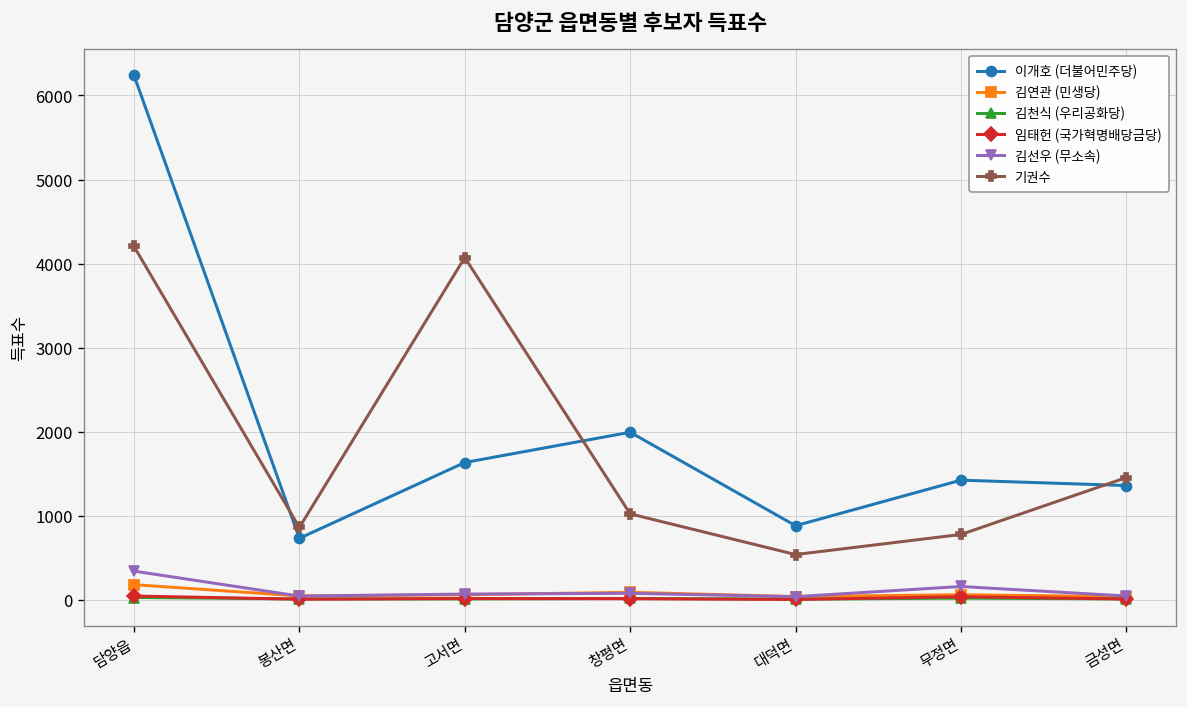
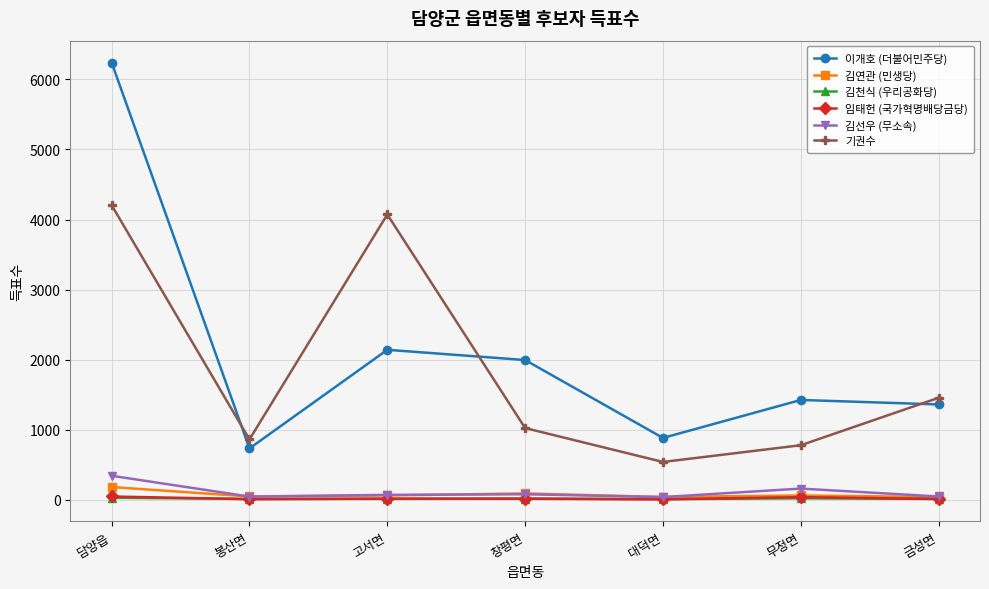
이개호 (더불어민주당), 고서면: 1600 -> 2100
